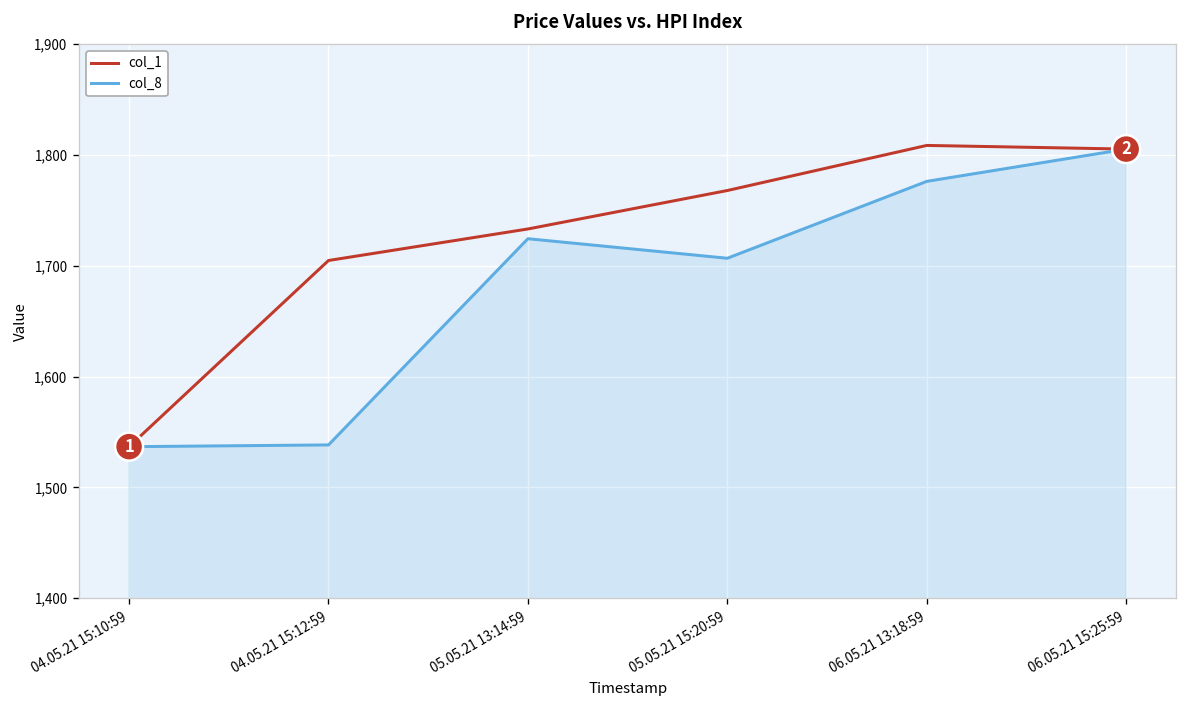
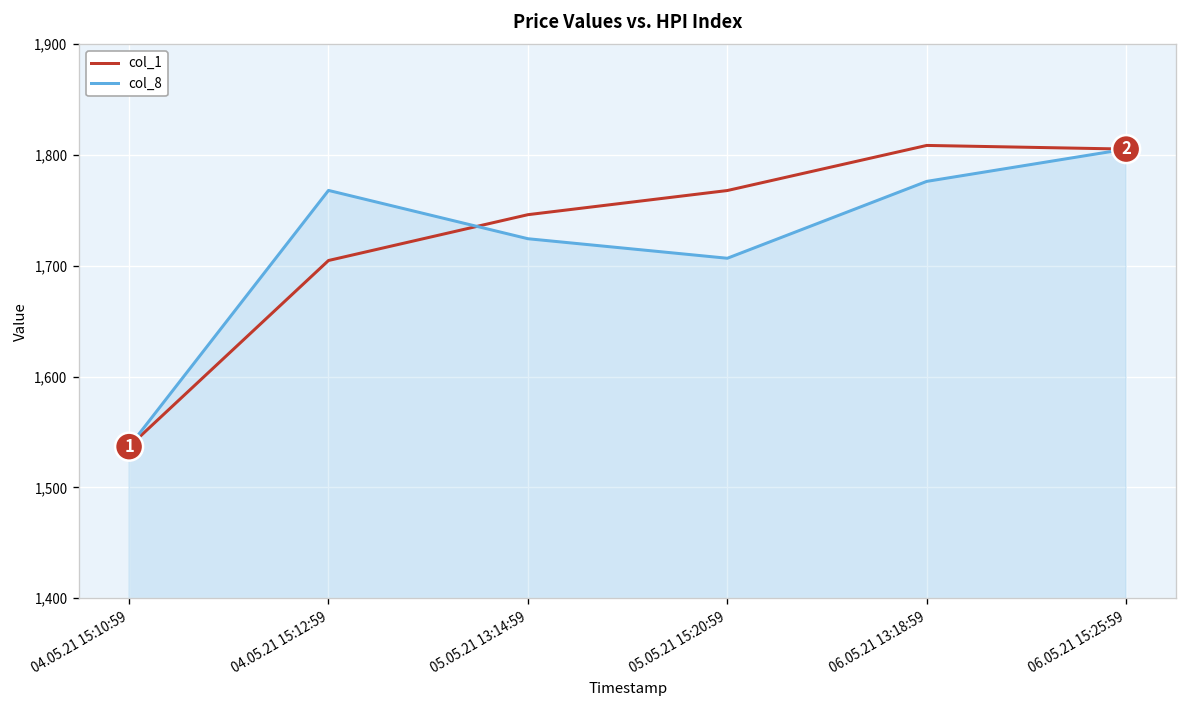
col_8, 04.05.21 15:12:59: 1,540 -> 1,770
col_1, 05.05.21 13:14:59: 1,730 -> 1,750
